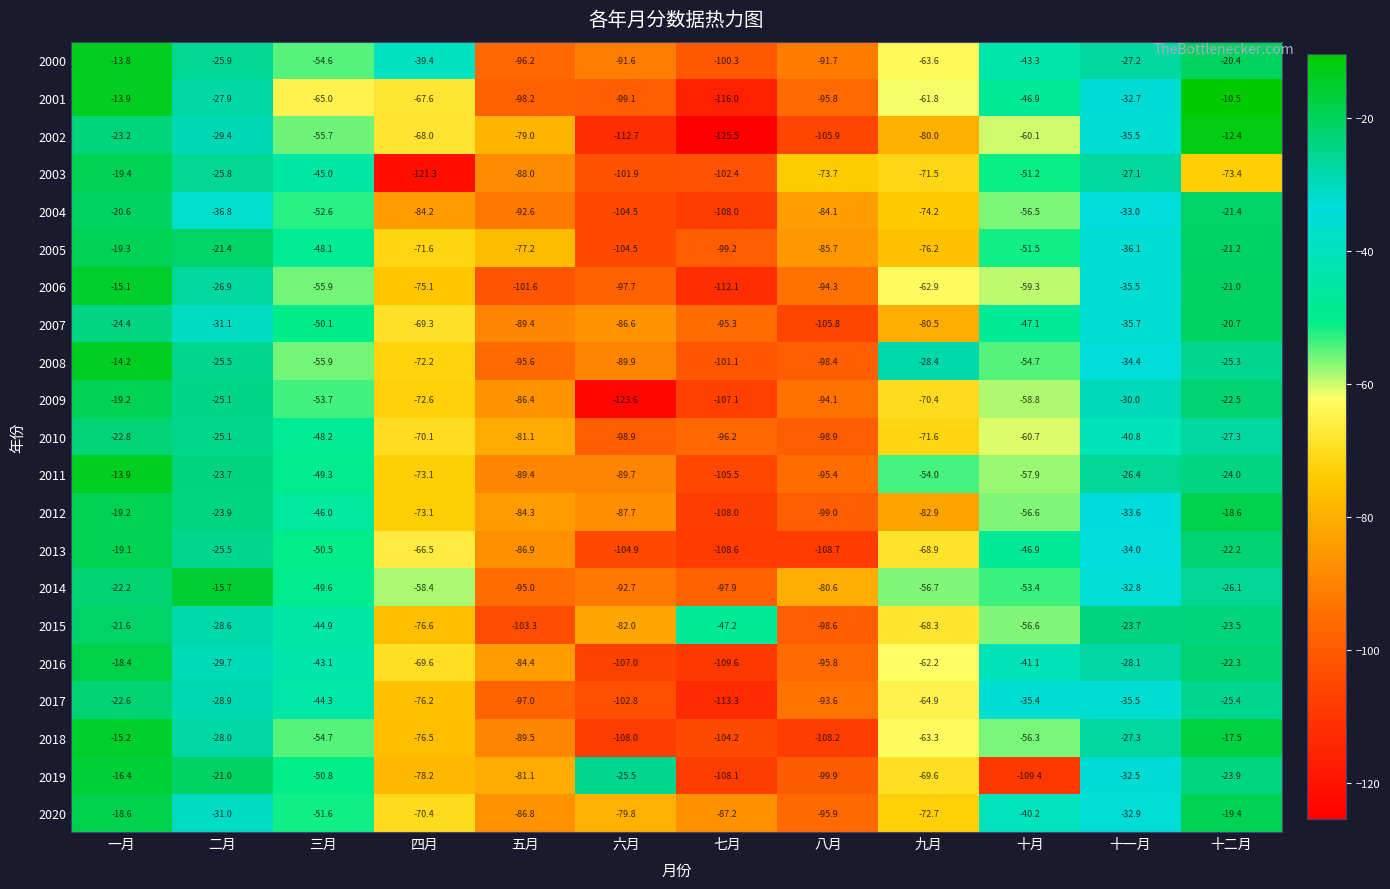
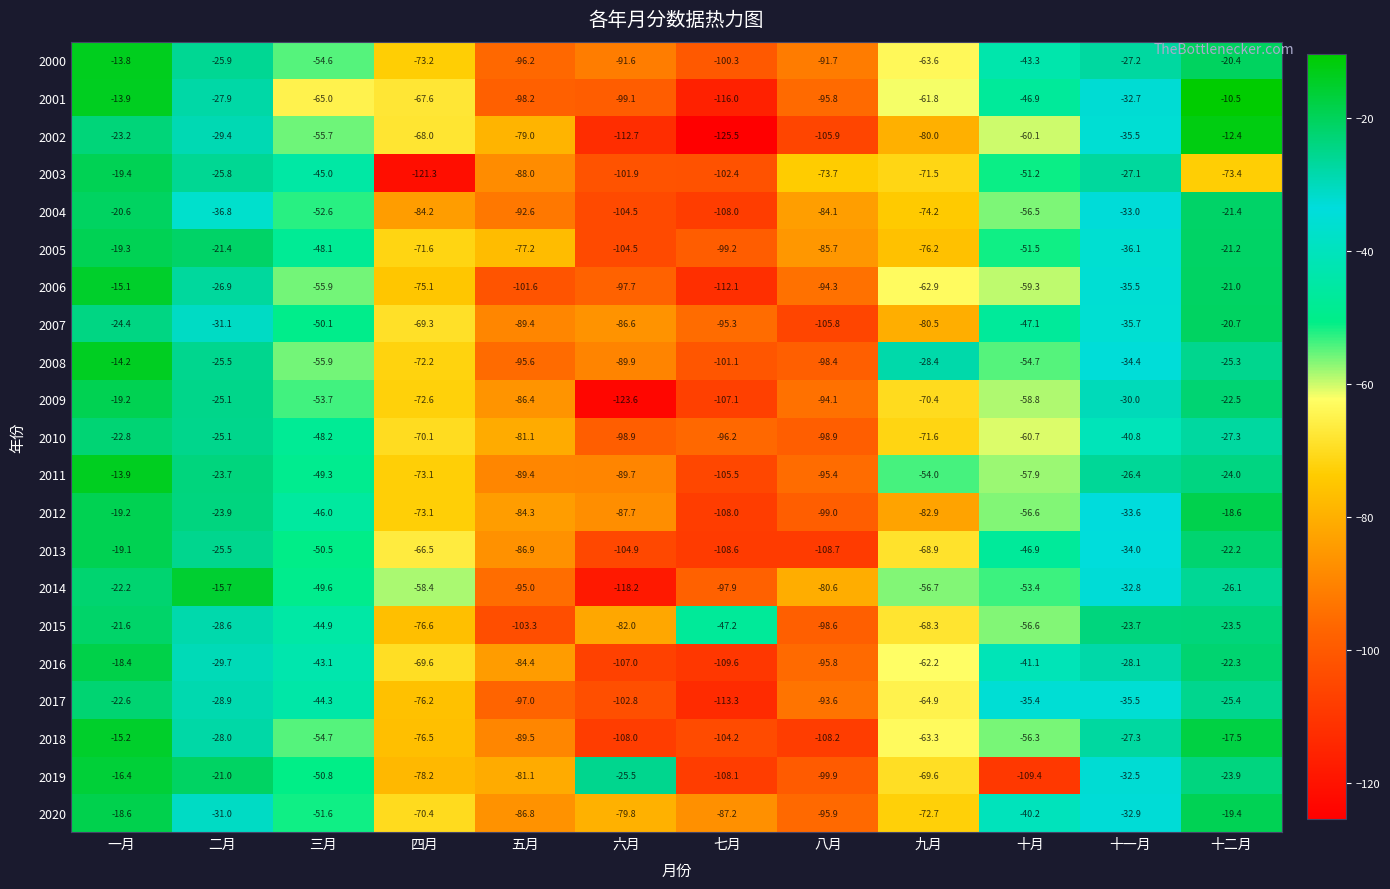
2000, 四月: -39.4 -> -73.2
2014, 六月: -92.7 -> -118.2
